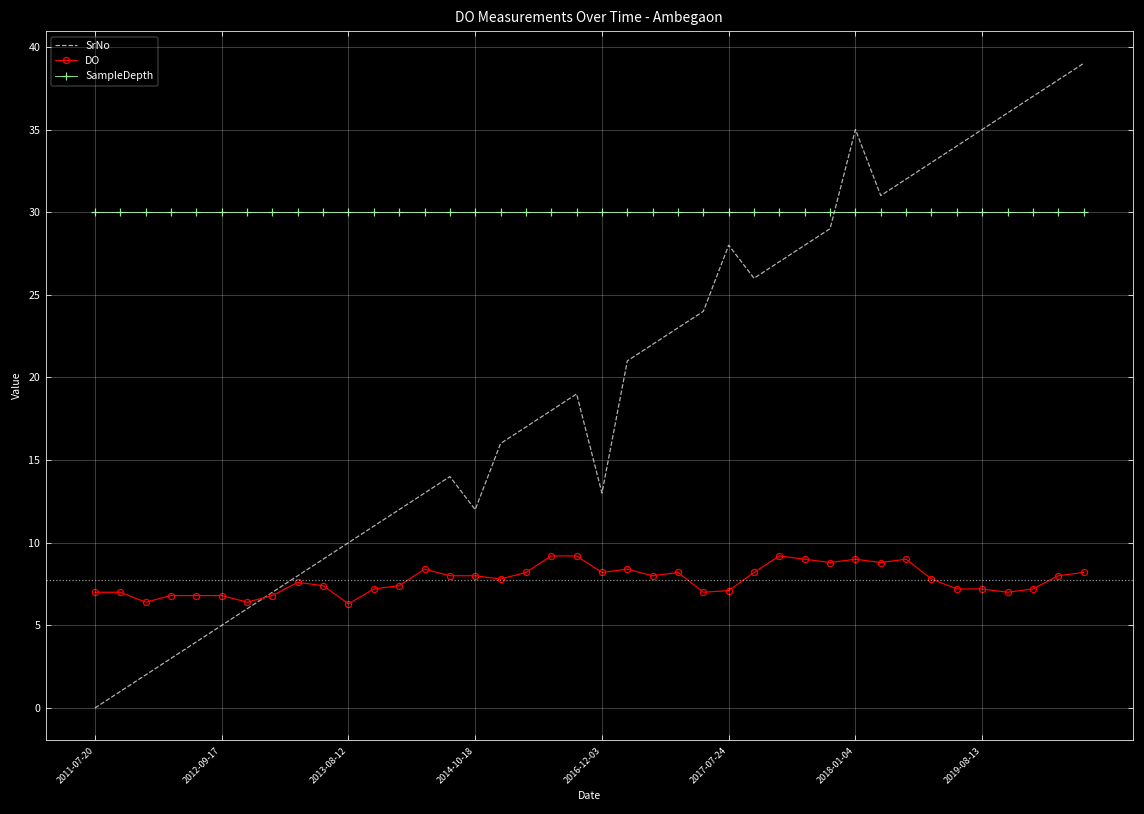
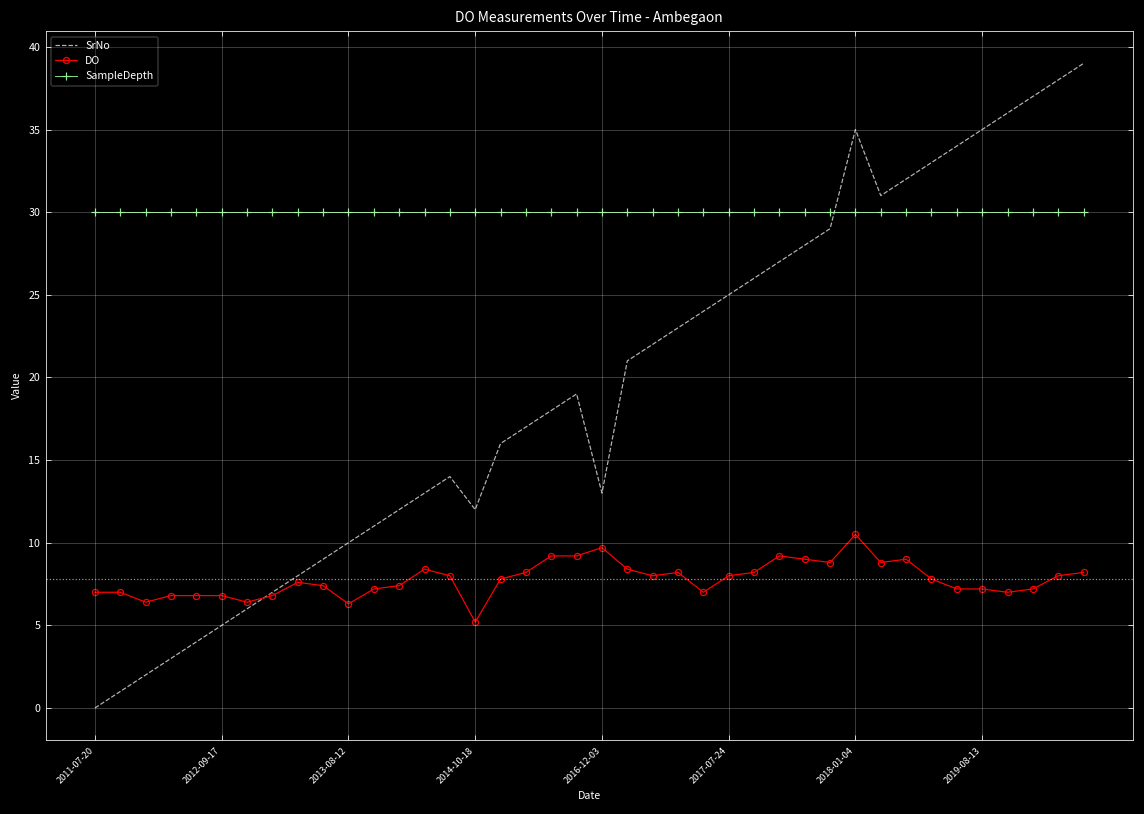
DO, 2014-10-18: 8.0 -> 5.2
DO, 2016-12-03: 8.2 -> 9.7
SrNo, 2017-07-24: 28 -> 25
DO, 2017-07-24: 7.1 -> 8.0
DO, 2018-01-04: 9.0 -> 10.5
